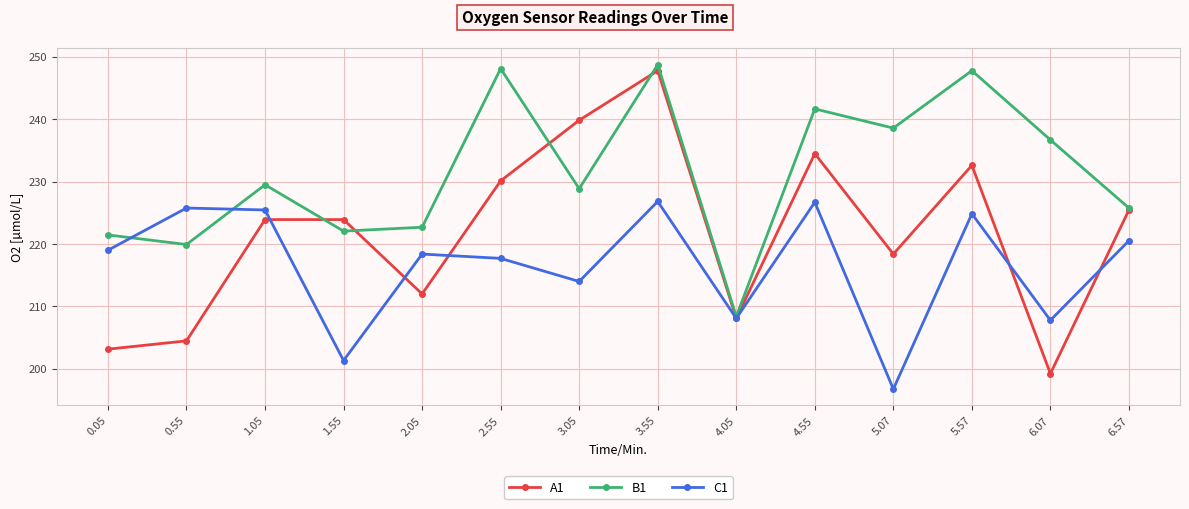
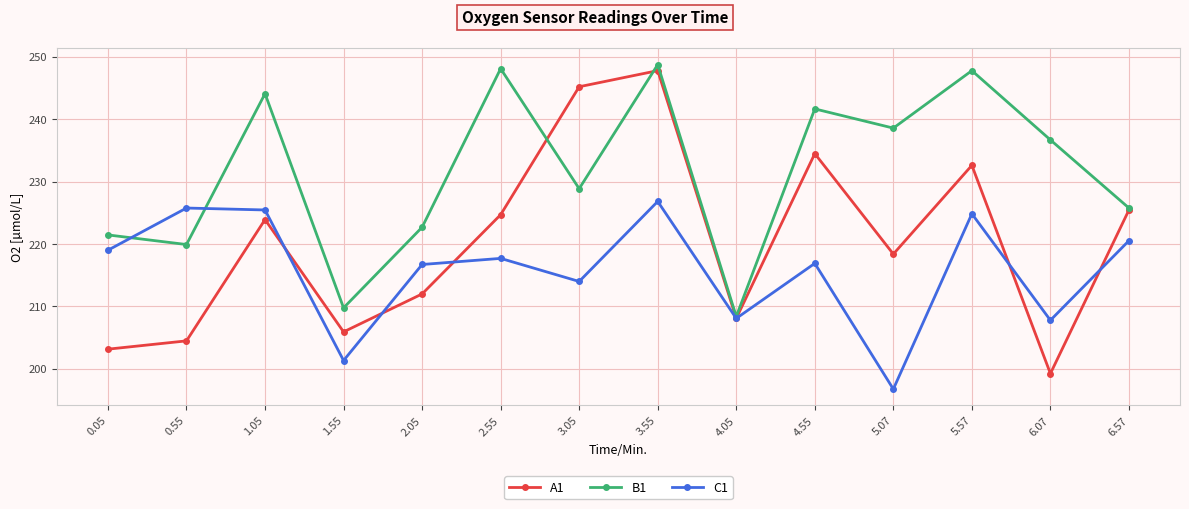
B1, 1.05: 230 -> 244
A1, 1.55: 224 -> 206
B1, 1.55: 222 -> 210
C1, 2.05: 218 -> 217
A1, 2.55: 230 -> 225
A1, 3.05: 240 -> 245
C1, 4.55: 227 -> 217
